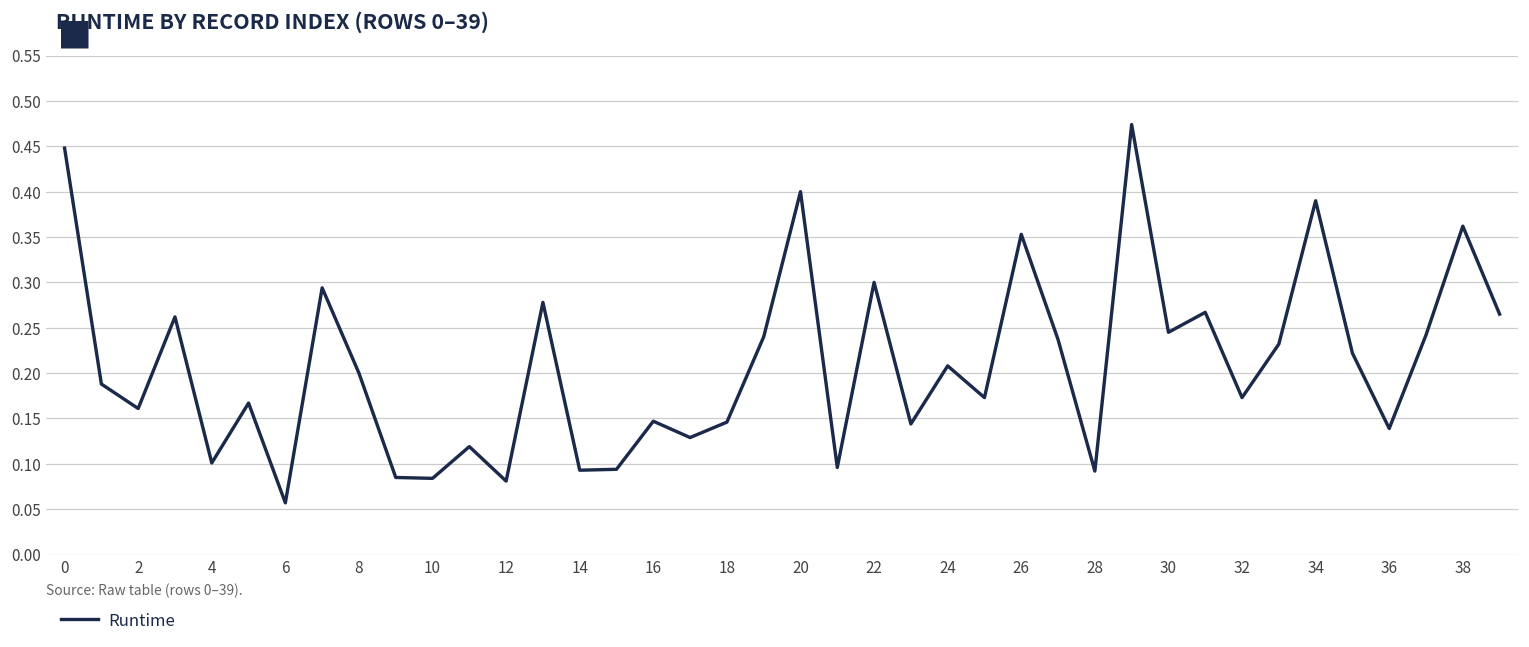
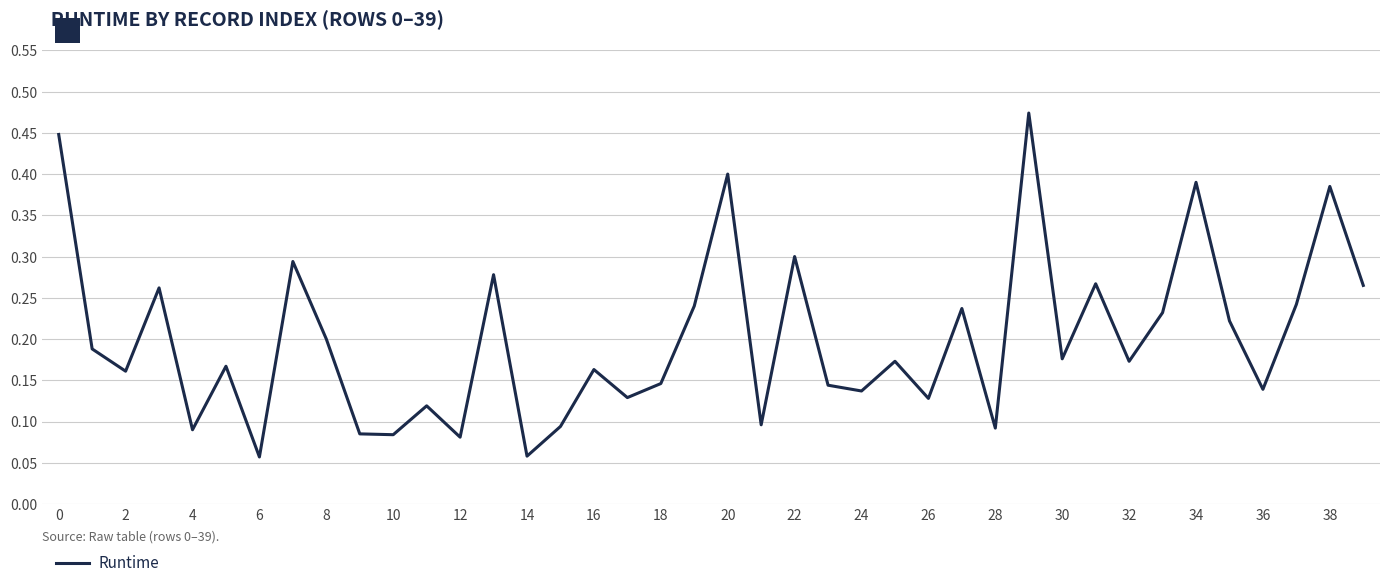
4: 0.10 -> 0.09
14: 0.09 -> 0.06
16: 0.15 -> 0.16
24: 0.21 -> 0.14
26: 0.35 -> 0.13
30: 0.25 -> 0.18
38: 0.36 -> 0.39
